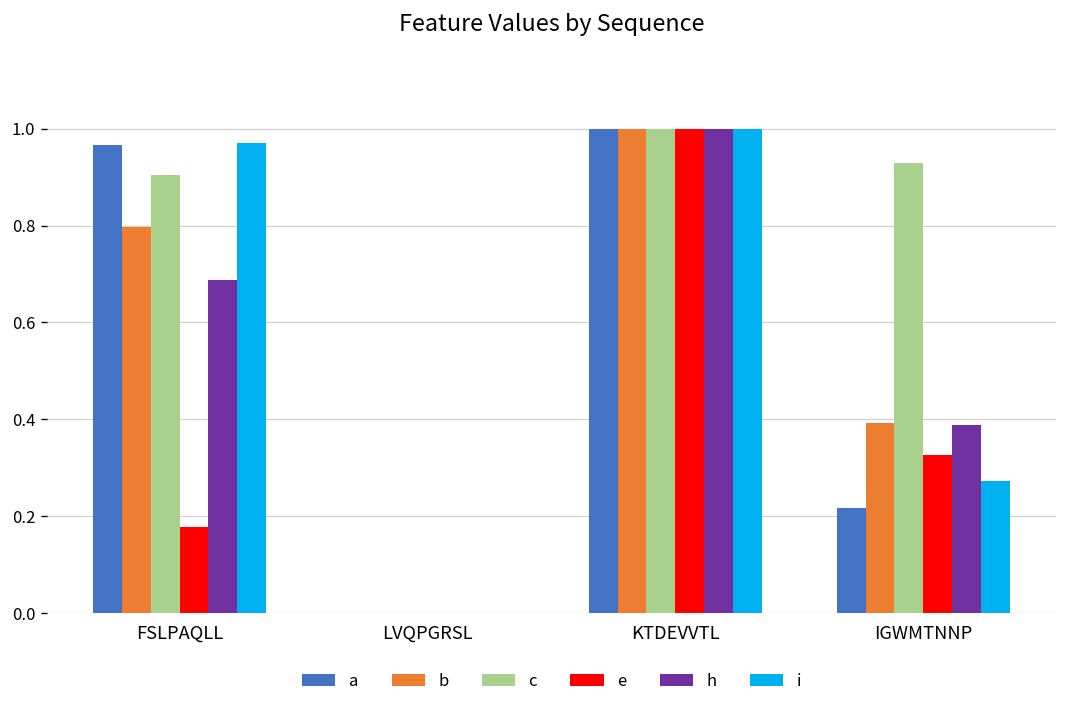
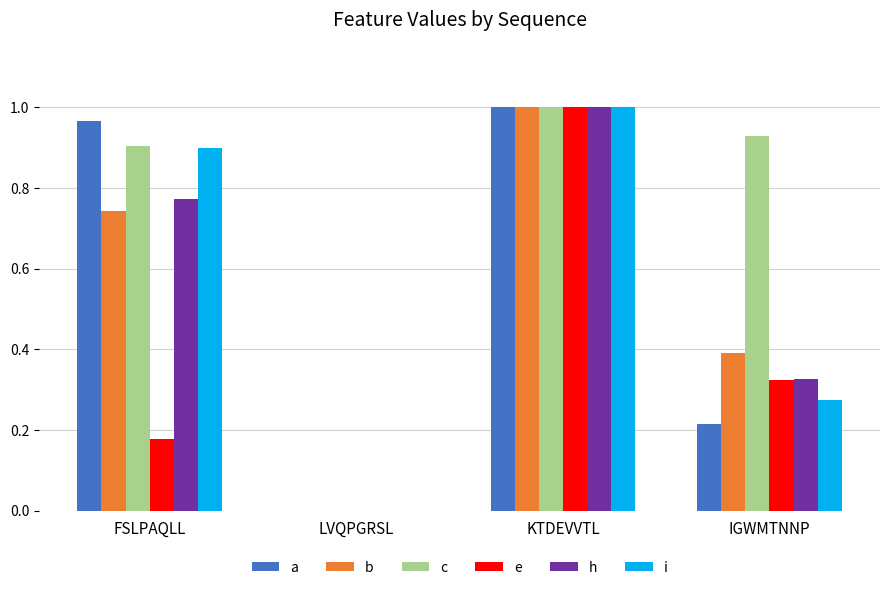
b, FSLPAQLL: 0.80 -> 0.74
h, FSLPAQLL: 0.69 -> 0.77
i, FSLPAQLL: 0.97 -> 0.90
h, IGWMTNNP: 0.39 -> 0.33
